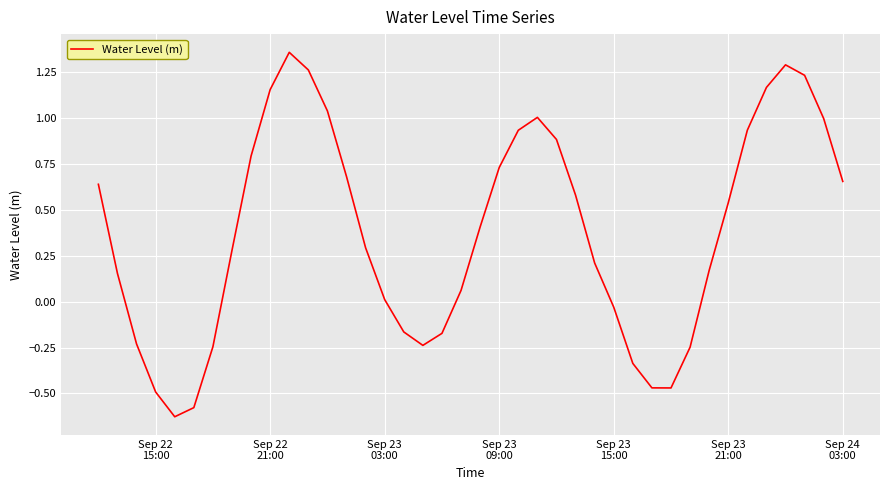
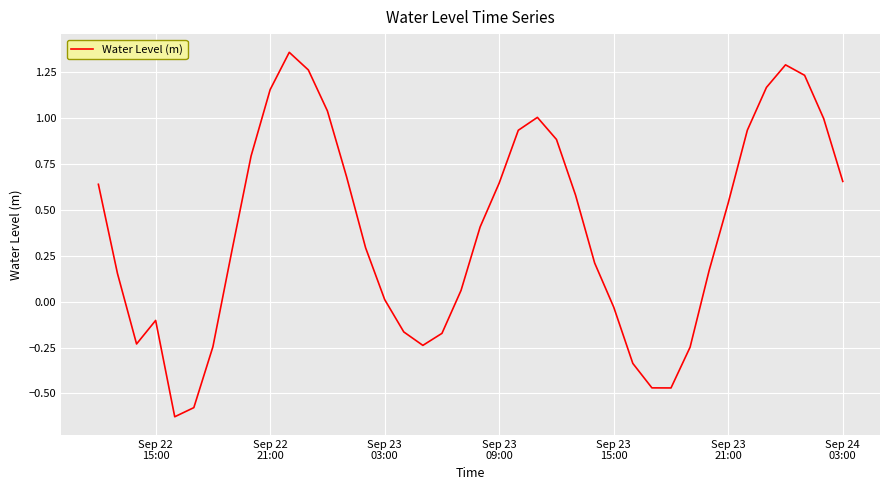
Sep 22 15:00: -0.49 -> -0.10
Sep 23 09:00: 0.73 -> 0.65
